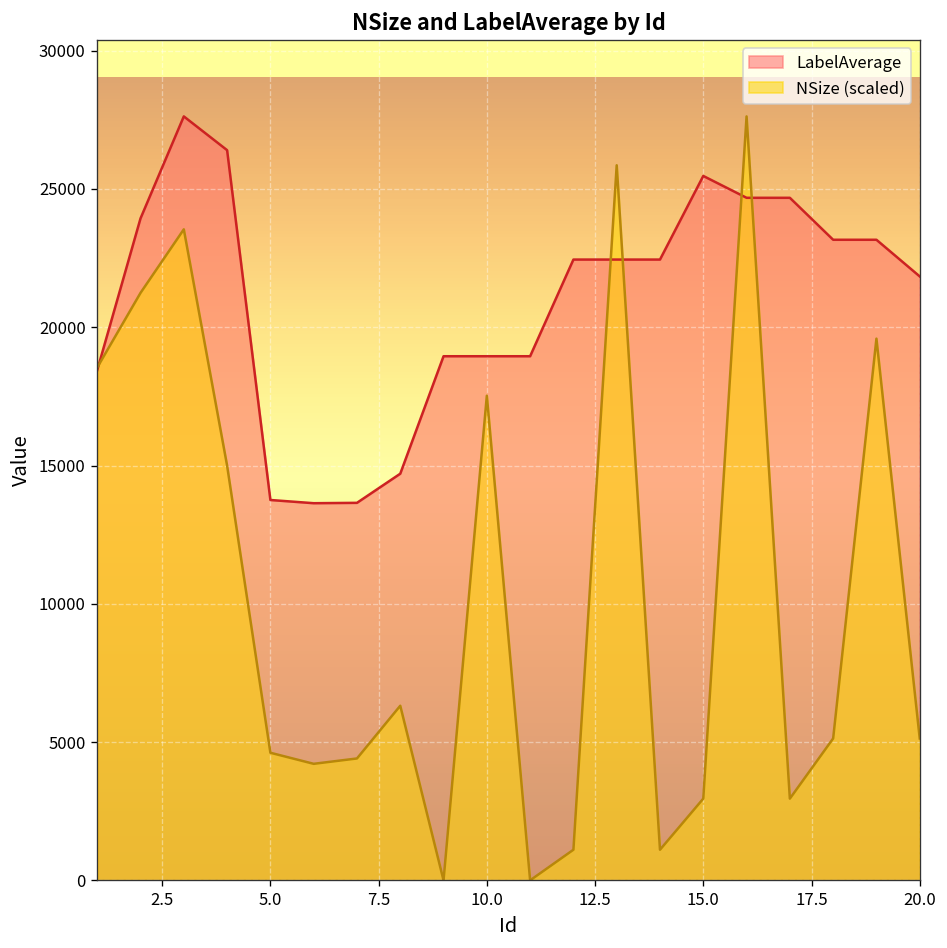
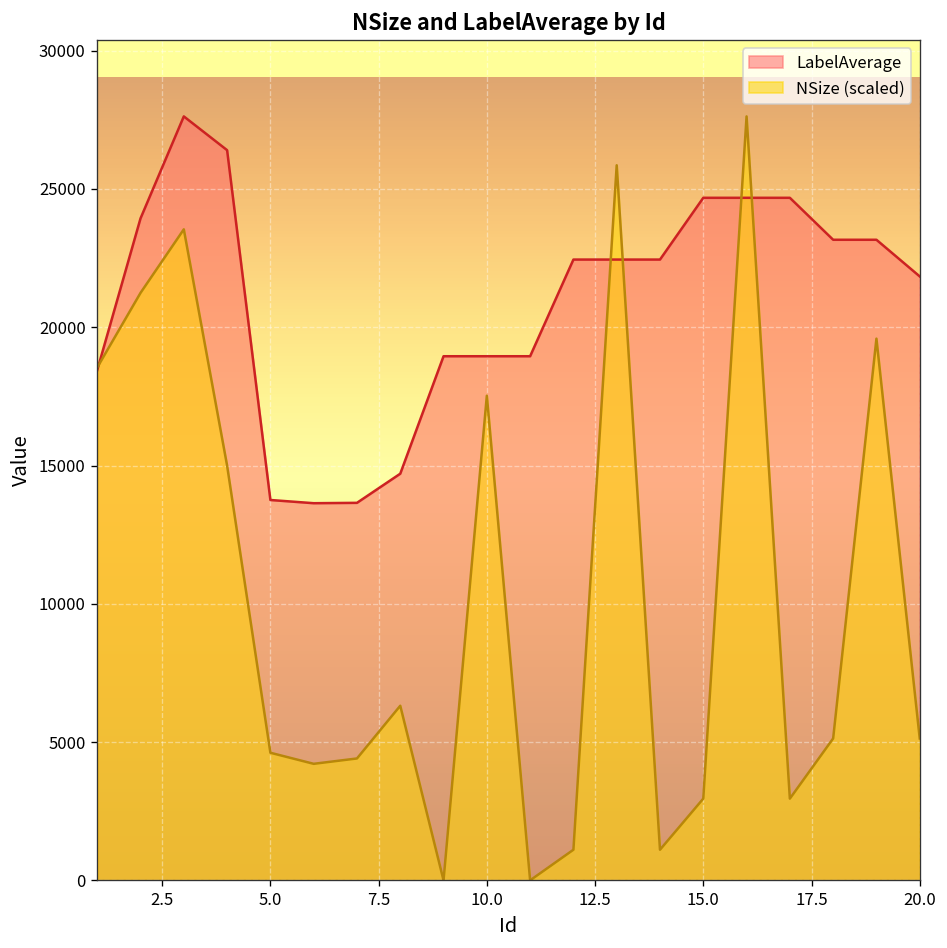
LabelAverage, 15.0: 25500 -> 24700
